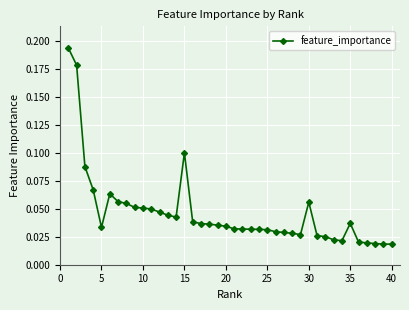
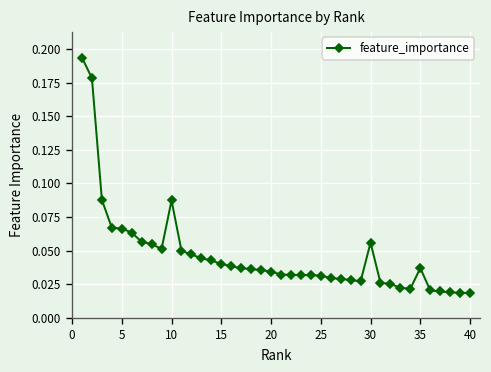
5: 0.033 -> 0.066
10: 0.051 -> 0.087
15: 0.100 -> 0.040
